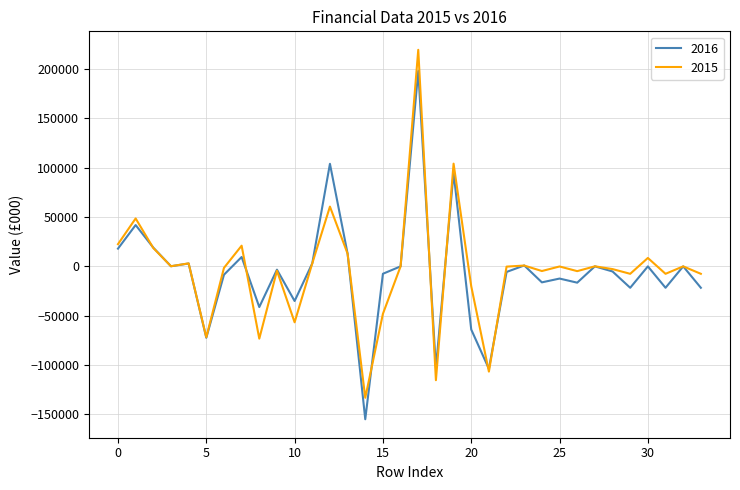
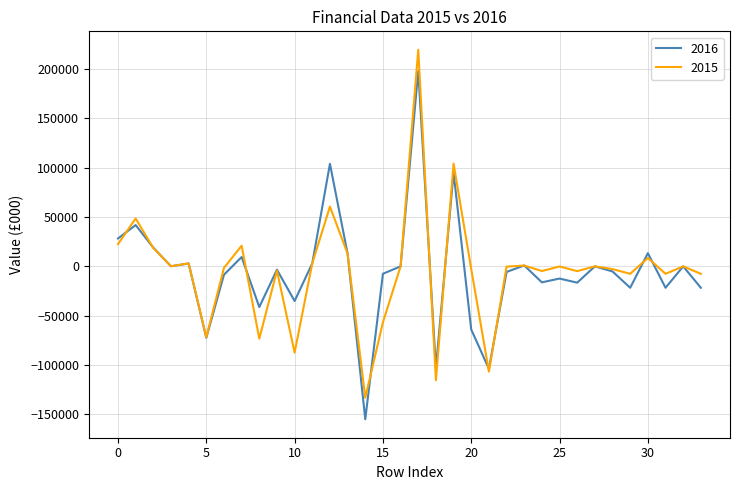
2016, 0: 20000 -> 30000
2015, 10: -60000 -> -90000
2015, 15: -50000 -> -60000
2015, 20: -20000 -> 0
2016, 30: 0 -> 10000
